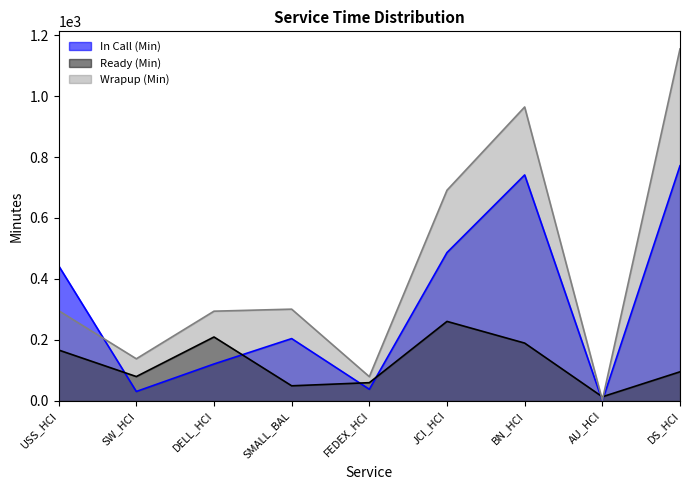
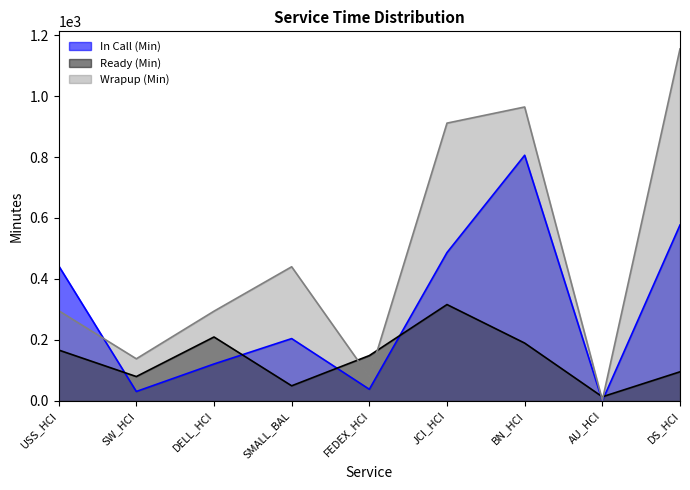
Wrapup (Min), SMALL_BAL: 300 -> 440
Ready (Min), FEDEX_HCI: 60 -> 150
Ready (Min), JCI_HCI: 260 -> 320
Wrapup (Min), JCI_HCI: 690 -> 910
In Call (Min), BN_HCI: 740 -> 810
In Call (Min), DS_HCI: 770 -> 580
